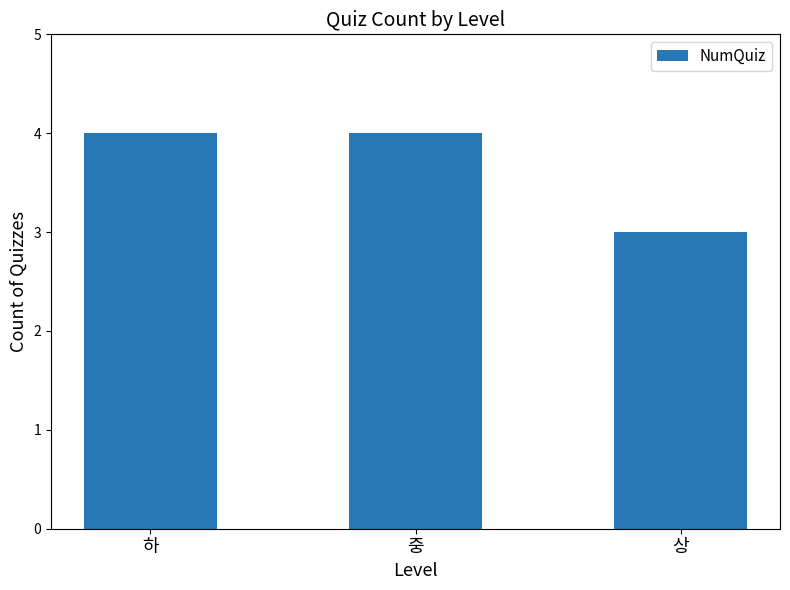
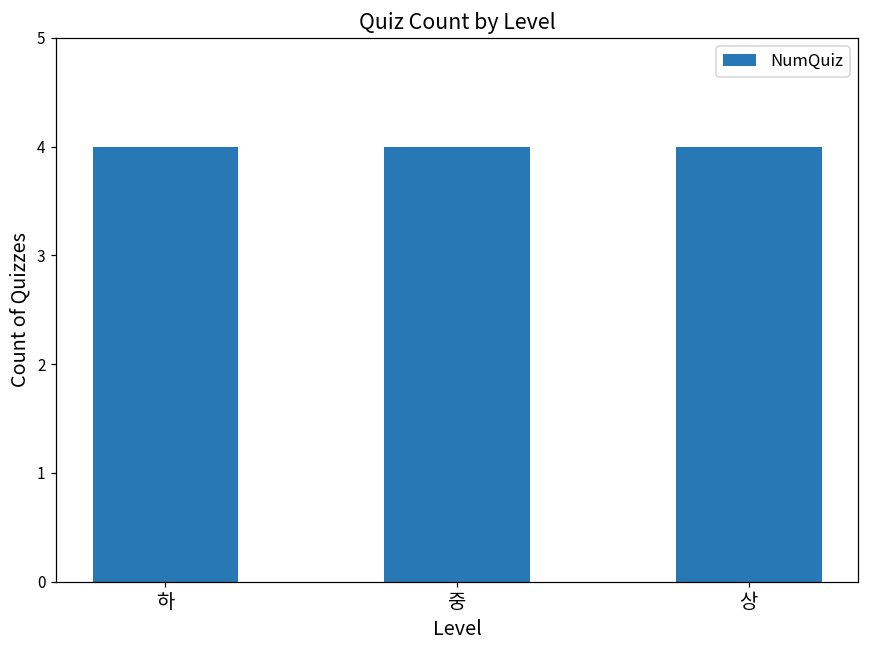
상: 3 -> 4
